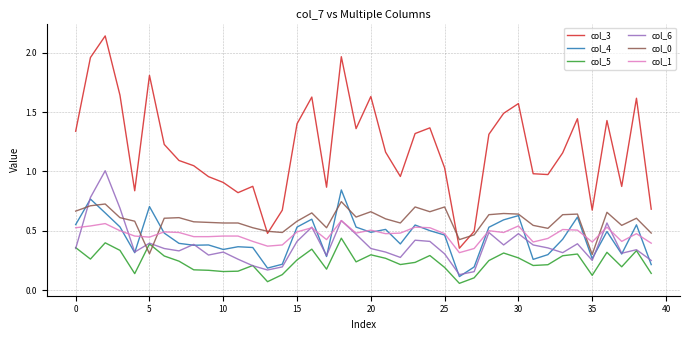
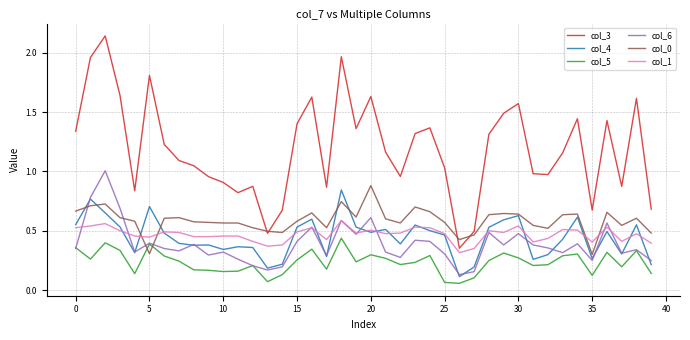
col_6, 20: 0.35 -> 0.61
col_0, 20: 0.66 -> 0.88
col_5, 25: 0.19 -> 0.06
col_0, 25: 0.70 -> 0.57
